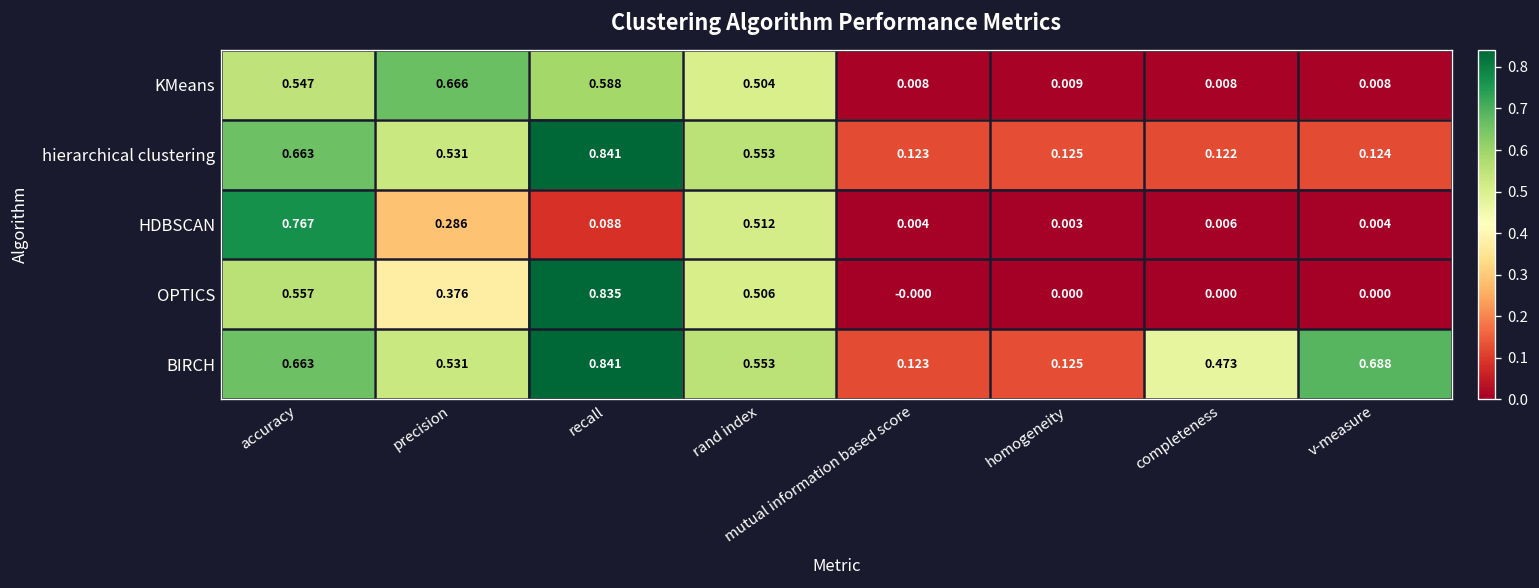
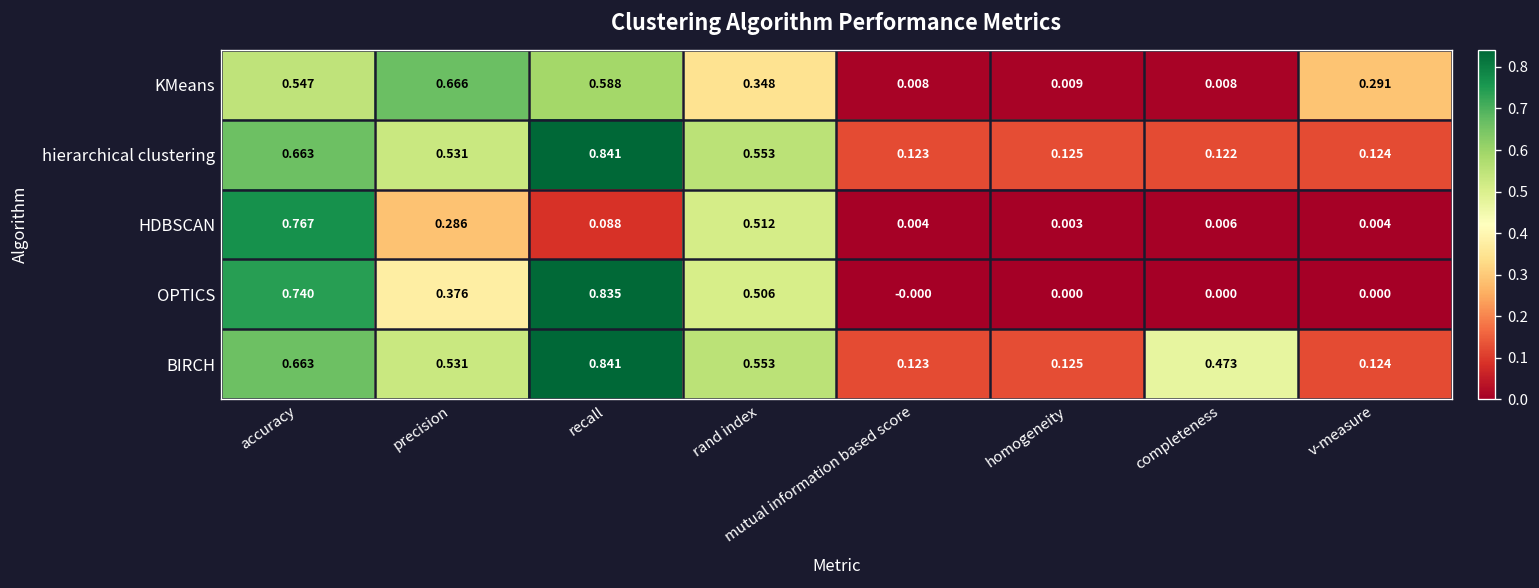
KMeans, rand index: 0.504 -> 0.348
KMeans, v-measure: 0.008 -> 0.291
OPTICS, accuracy: 0.557 -> 0.740
BIRCH, v-measure: 0.688 -> 0.124
